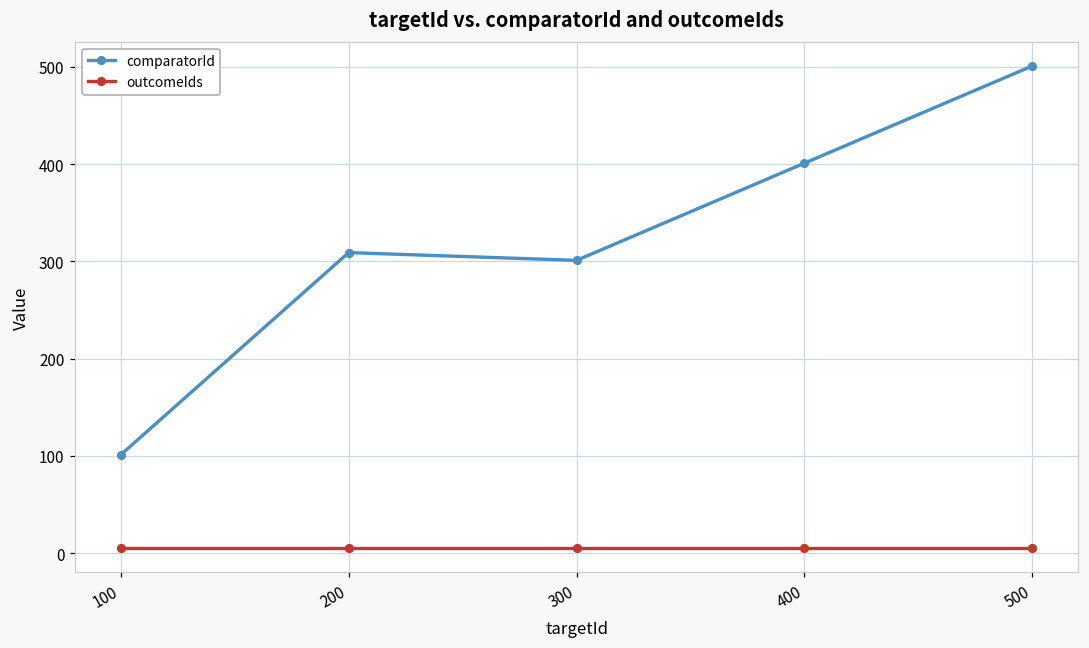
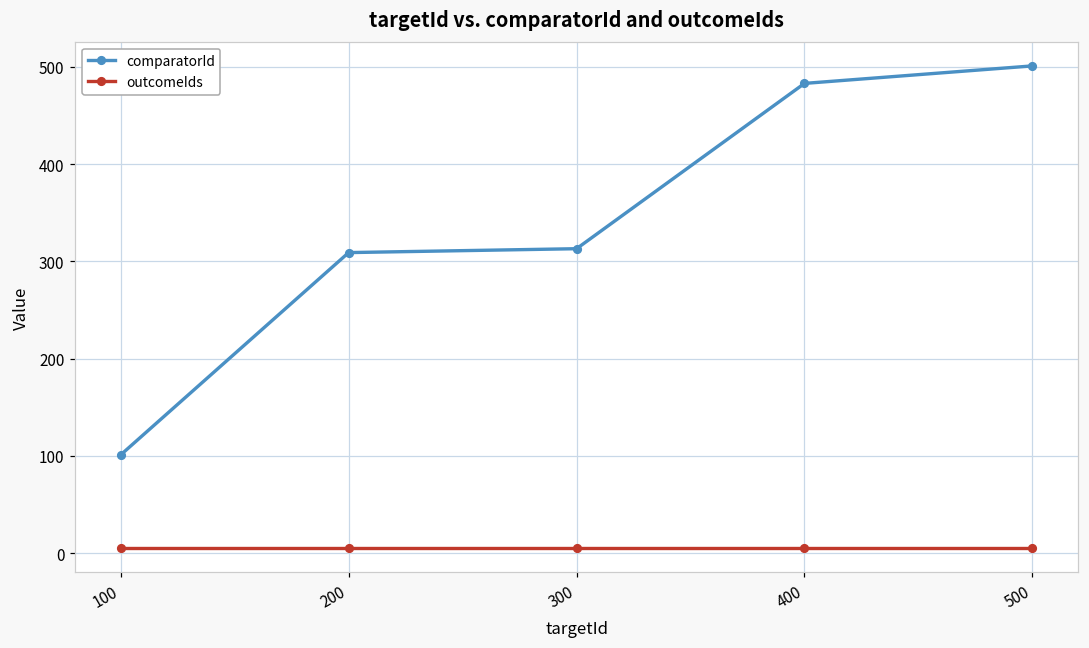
comparatorId, 300: 300 -> 310
comparatorId, 400: 400 -> 480
